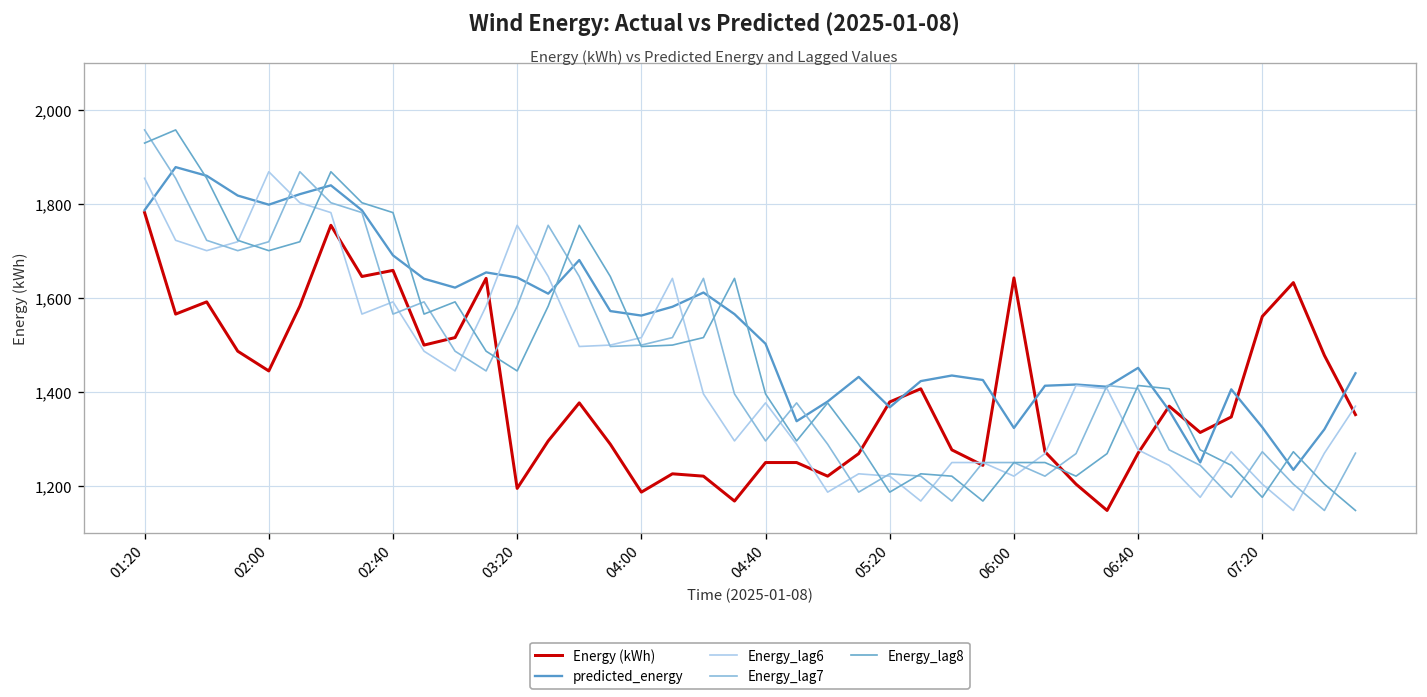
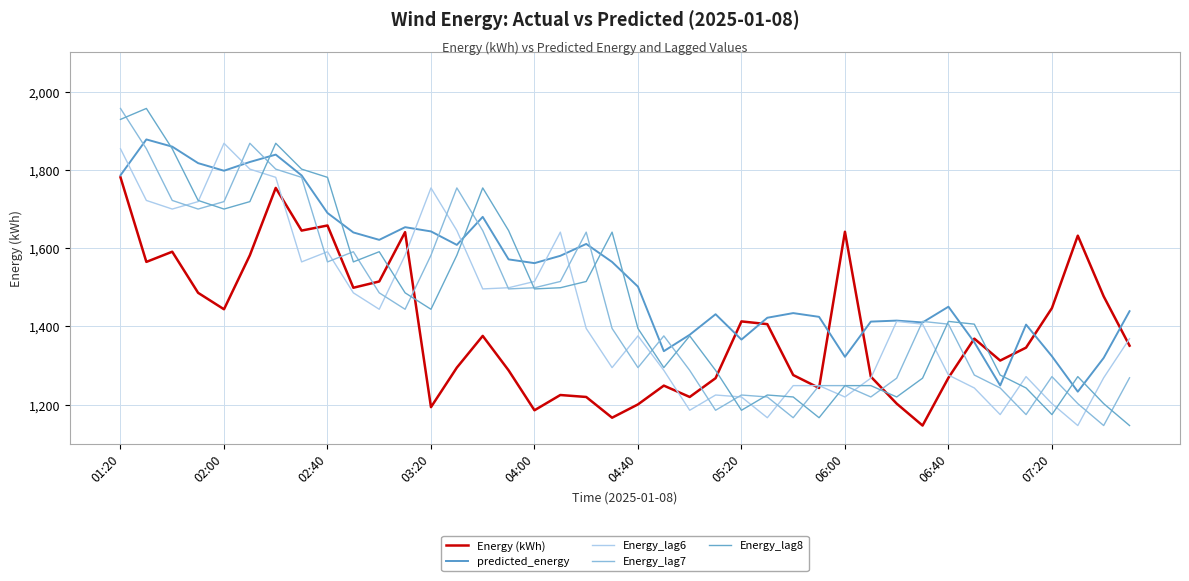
Energy (kWh), 04:40: 1,250 -> 1,200
Energy (kWh), 05:20: 1,380 -> 1,410
Energy (kWh), 07:20: 1,560 -> 1,450
